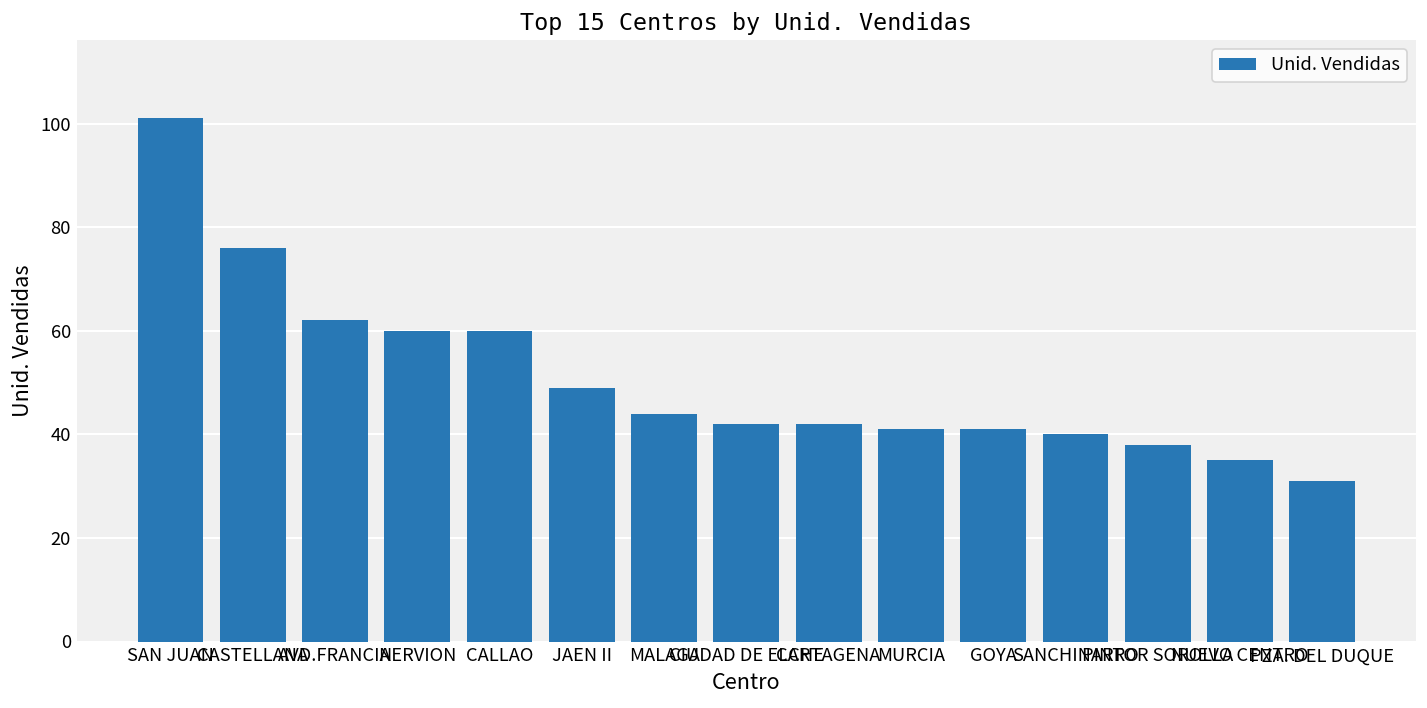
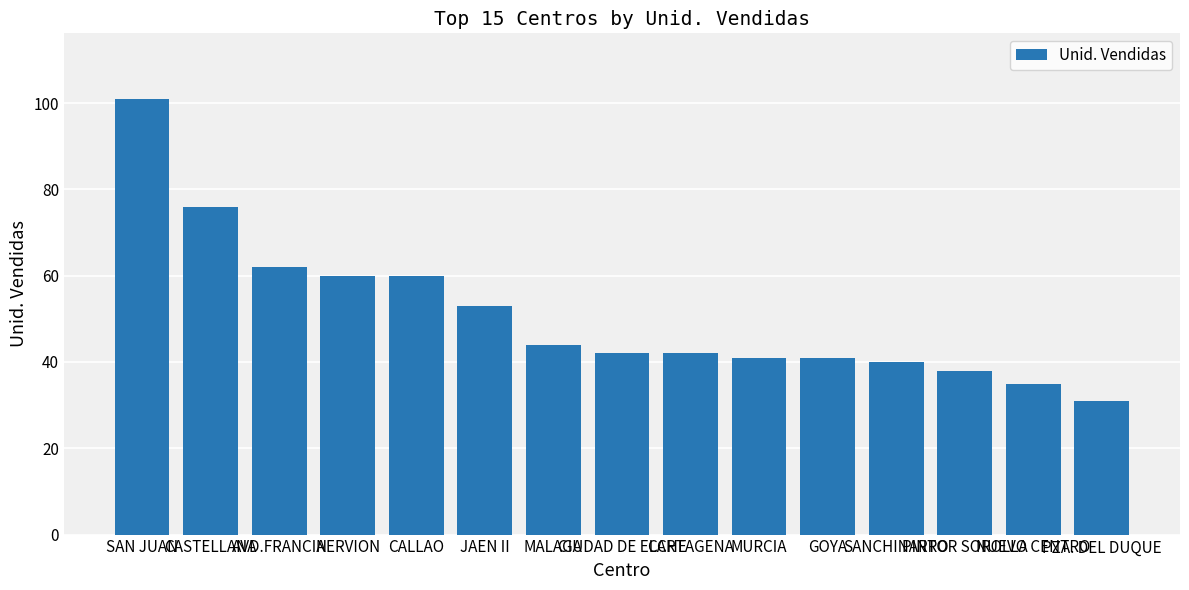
JAEN II: 49 -> 53
